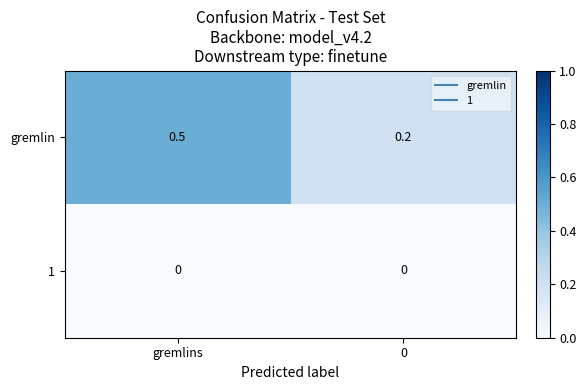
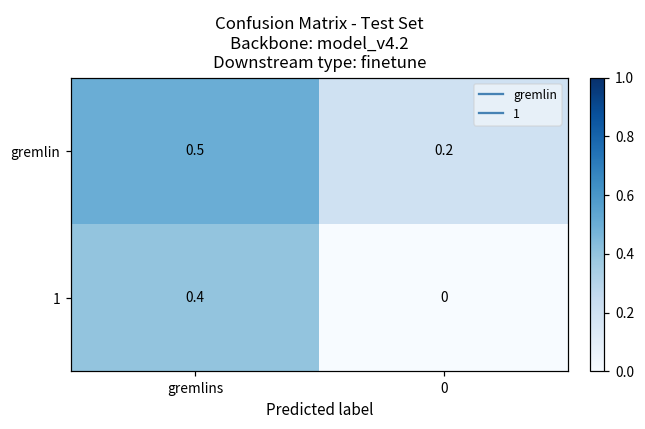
1, gremlins: 0 -> 0.4
